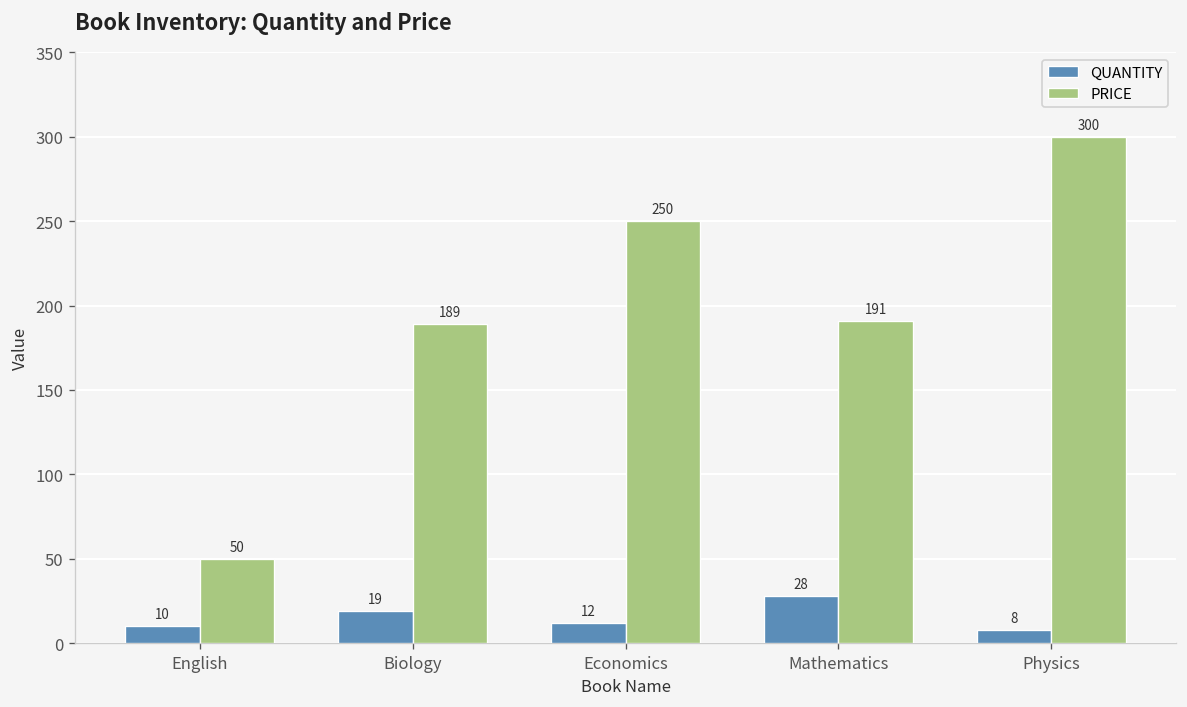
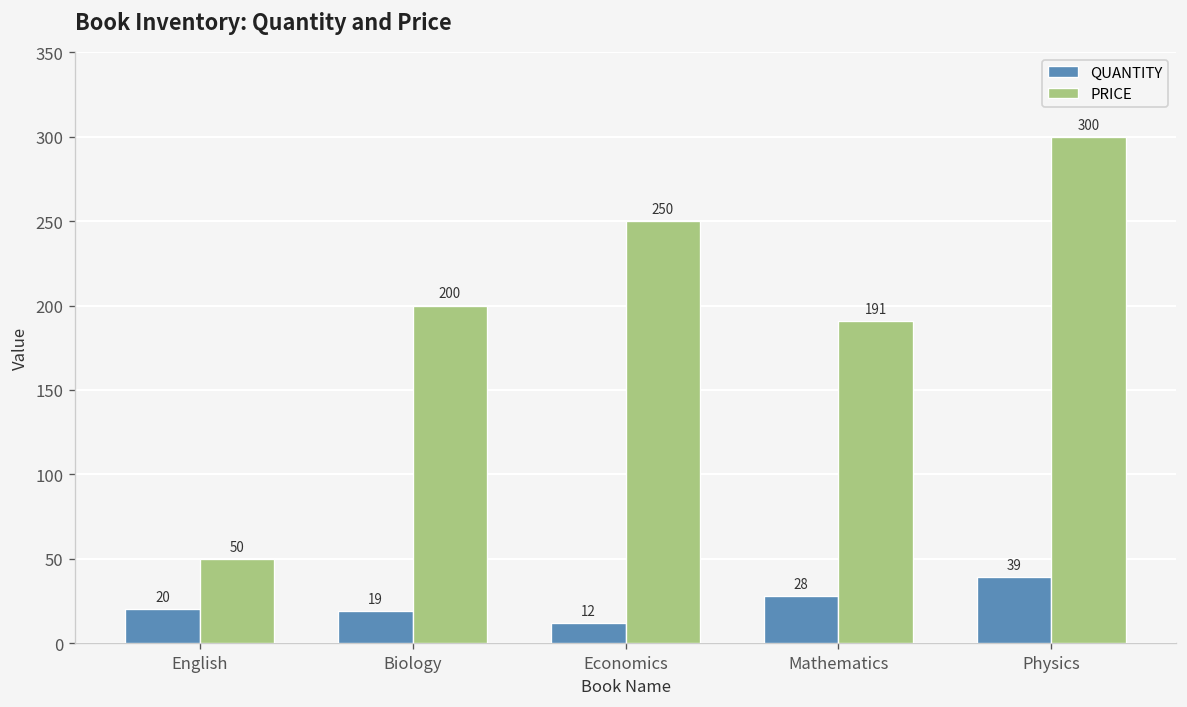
QUANTITY, English: 10 -> 20
PRICE, Biology: 189 -> 200
QUANTITY, Physics: 8 -> 39
